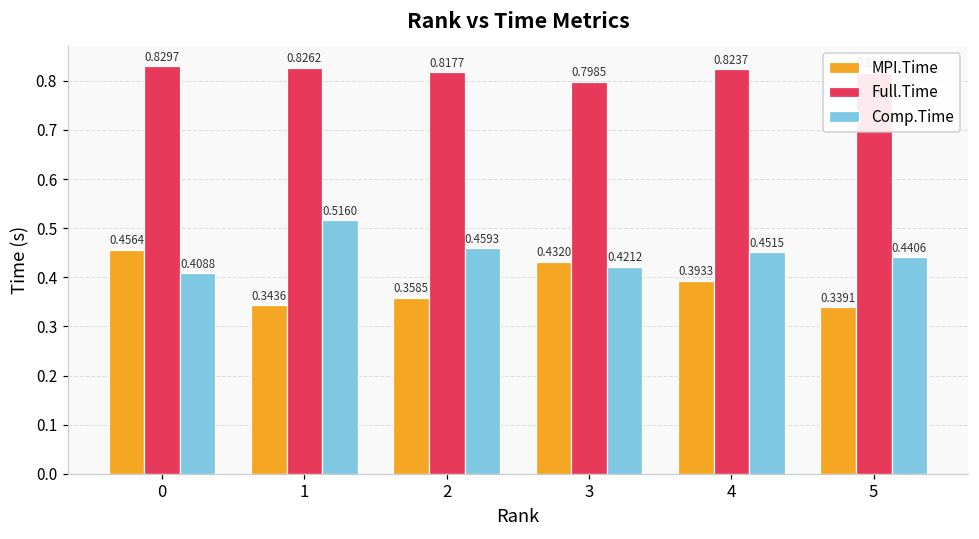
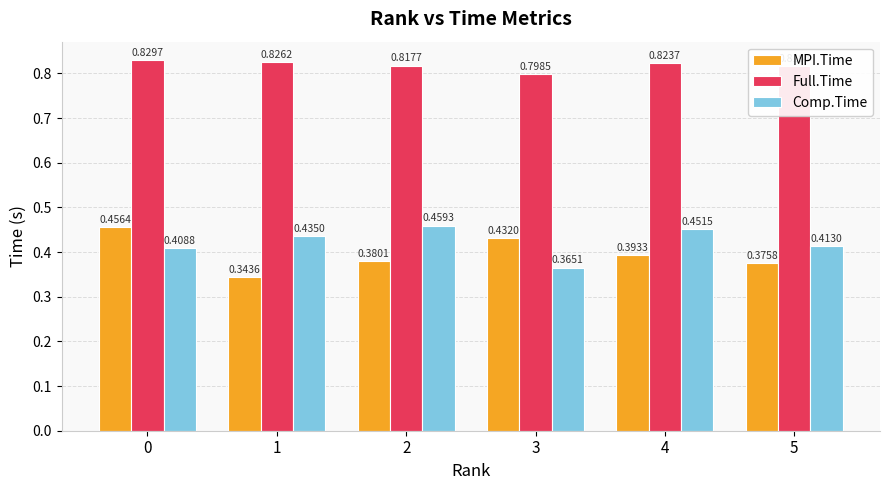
Comp.Time, 1: 0.5160 -> 0.4350
MPI.Time, 2: 0.3585 -> 0.3801
Comp.Time, 3: 0.4212 -> 0.3651
MPI.Time, 5: 0.3391 -> 0.3758
Comp.Time, 5: 0.4406 -> 0.4130
